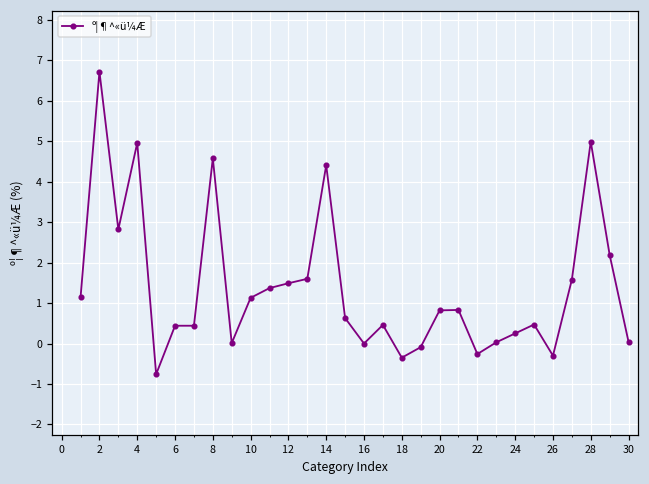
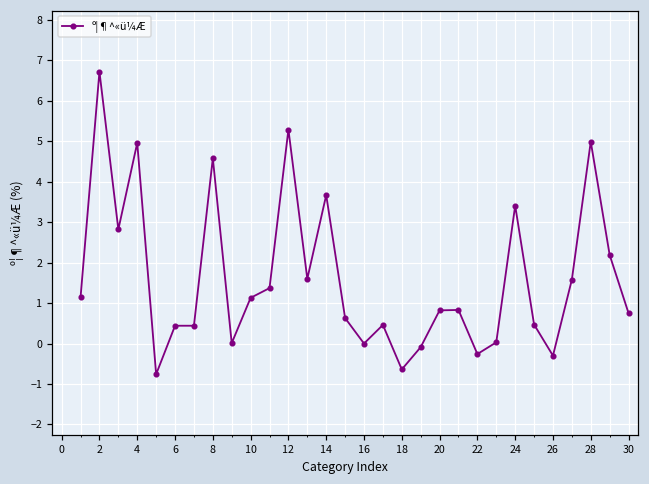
12: 1.5 -> 5.3
14: 4.4 -> 3.7
18: -0.4 -> -0.6
24: 0.3 -> 3.4
30: 0.0 -> 0.8
